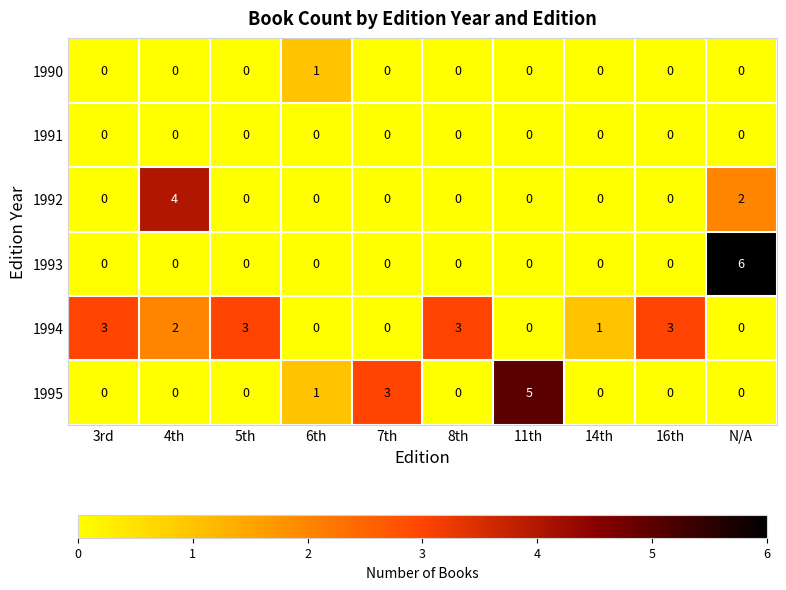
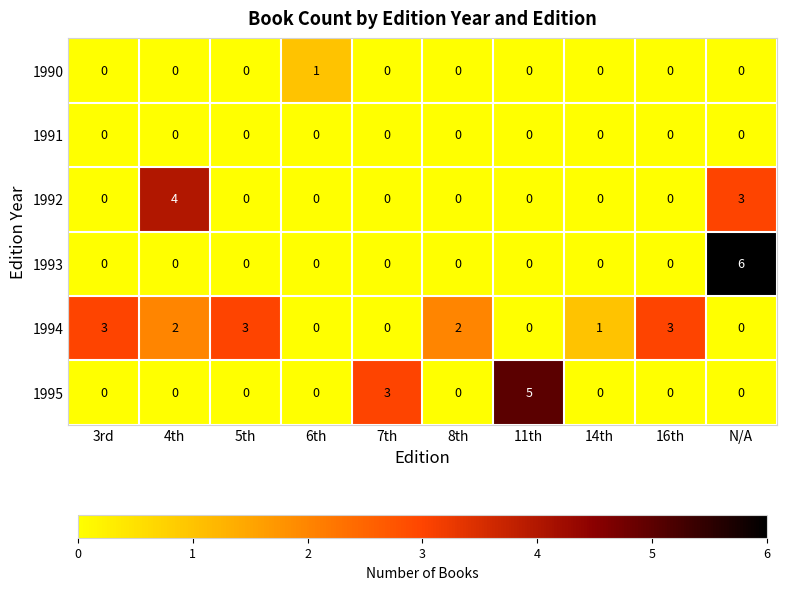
1992, N/A: 2 -> 3
1994, 8th: 3 -> 2
1995, 6th: 1 -> 0
